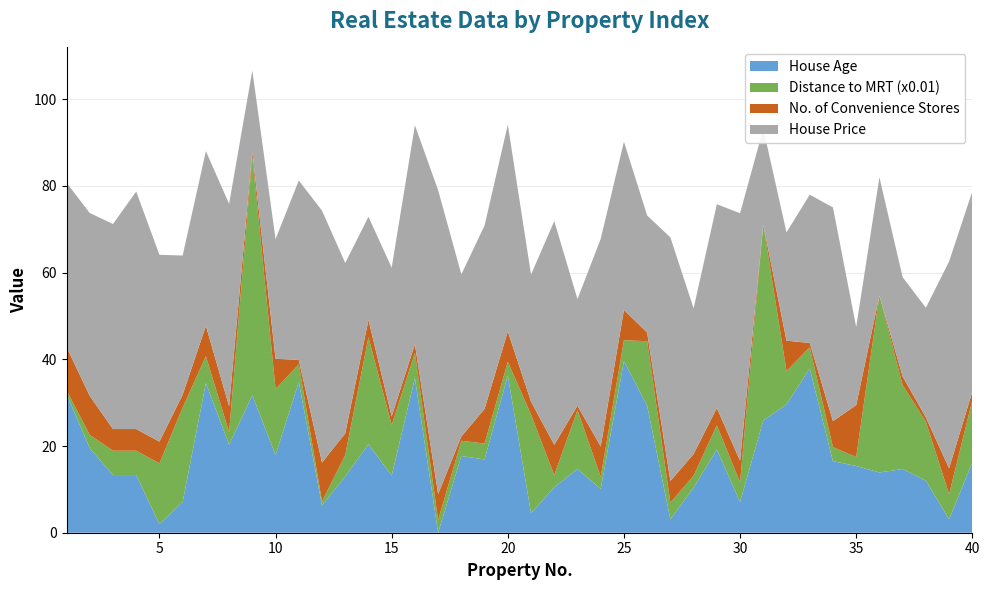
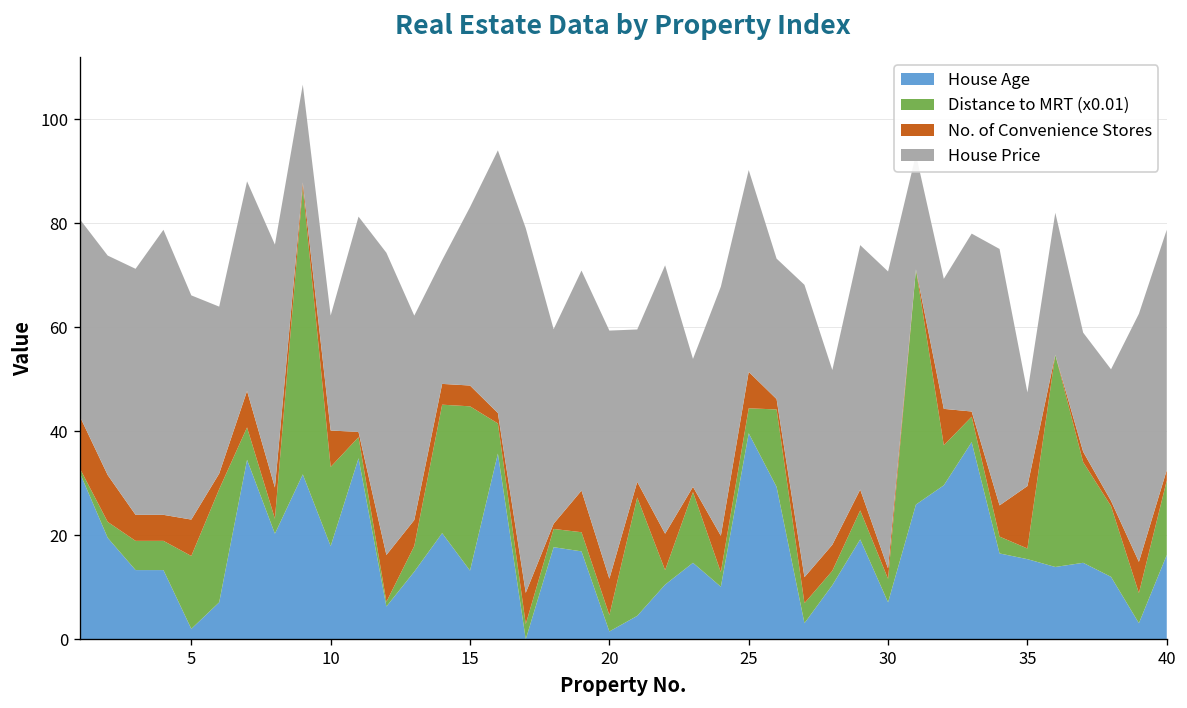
No. of Convenience Stores, 5: 5 -> 7
House Price, 10: 28 -> 22
Distance to MRT (x0.01), 15: 12 -> 32
No. of Convenience Stores, 15: 2 -> 4
House Age, 20: 36 -> 2
No. of Convenience Stores, 30: 5 -> 2
